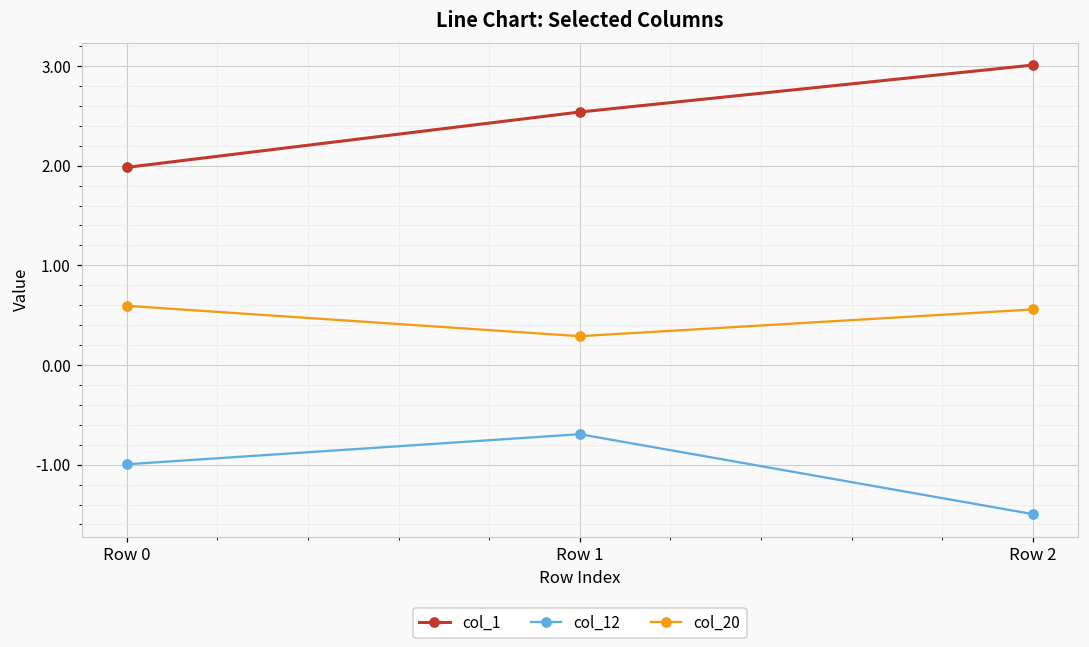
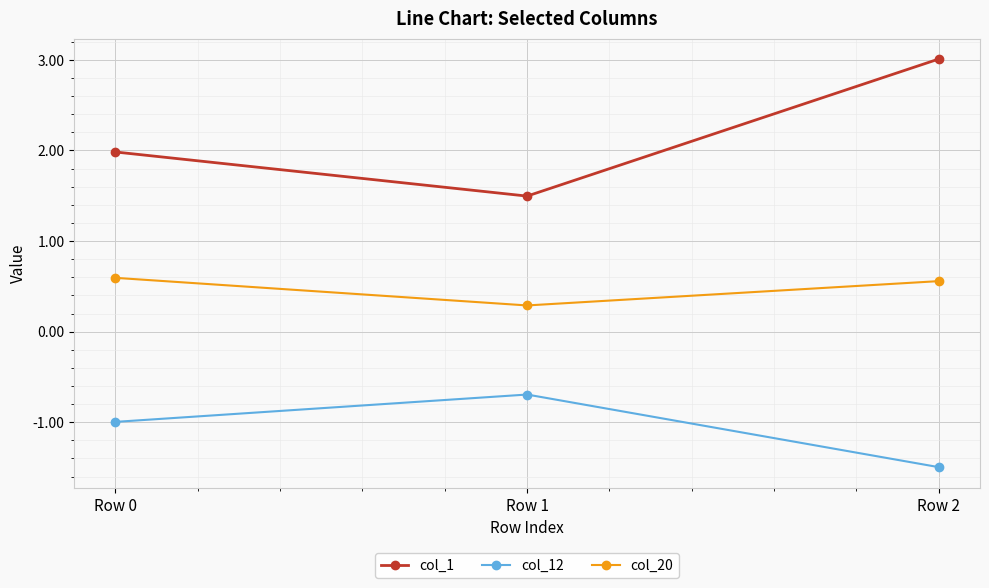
col_1, Row 1: 2.5 -> 1.5
